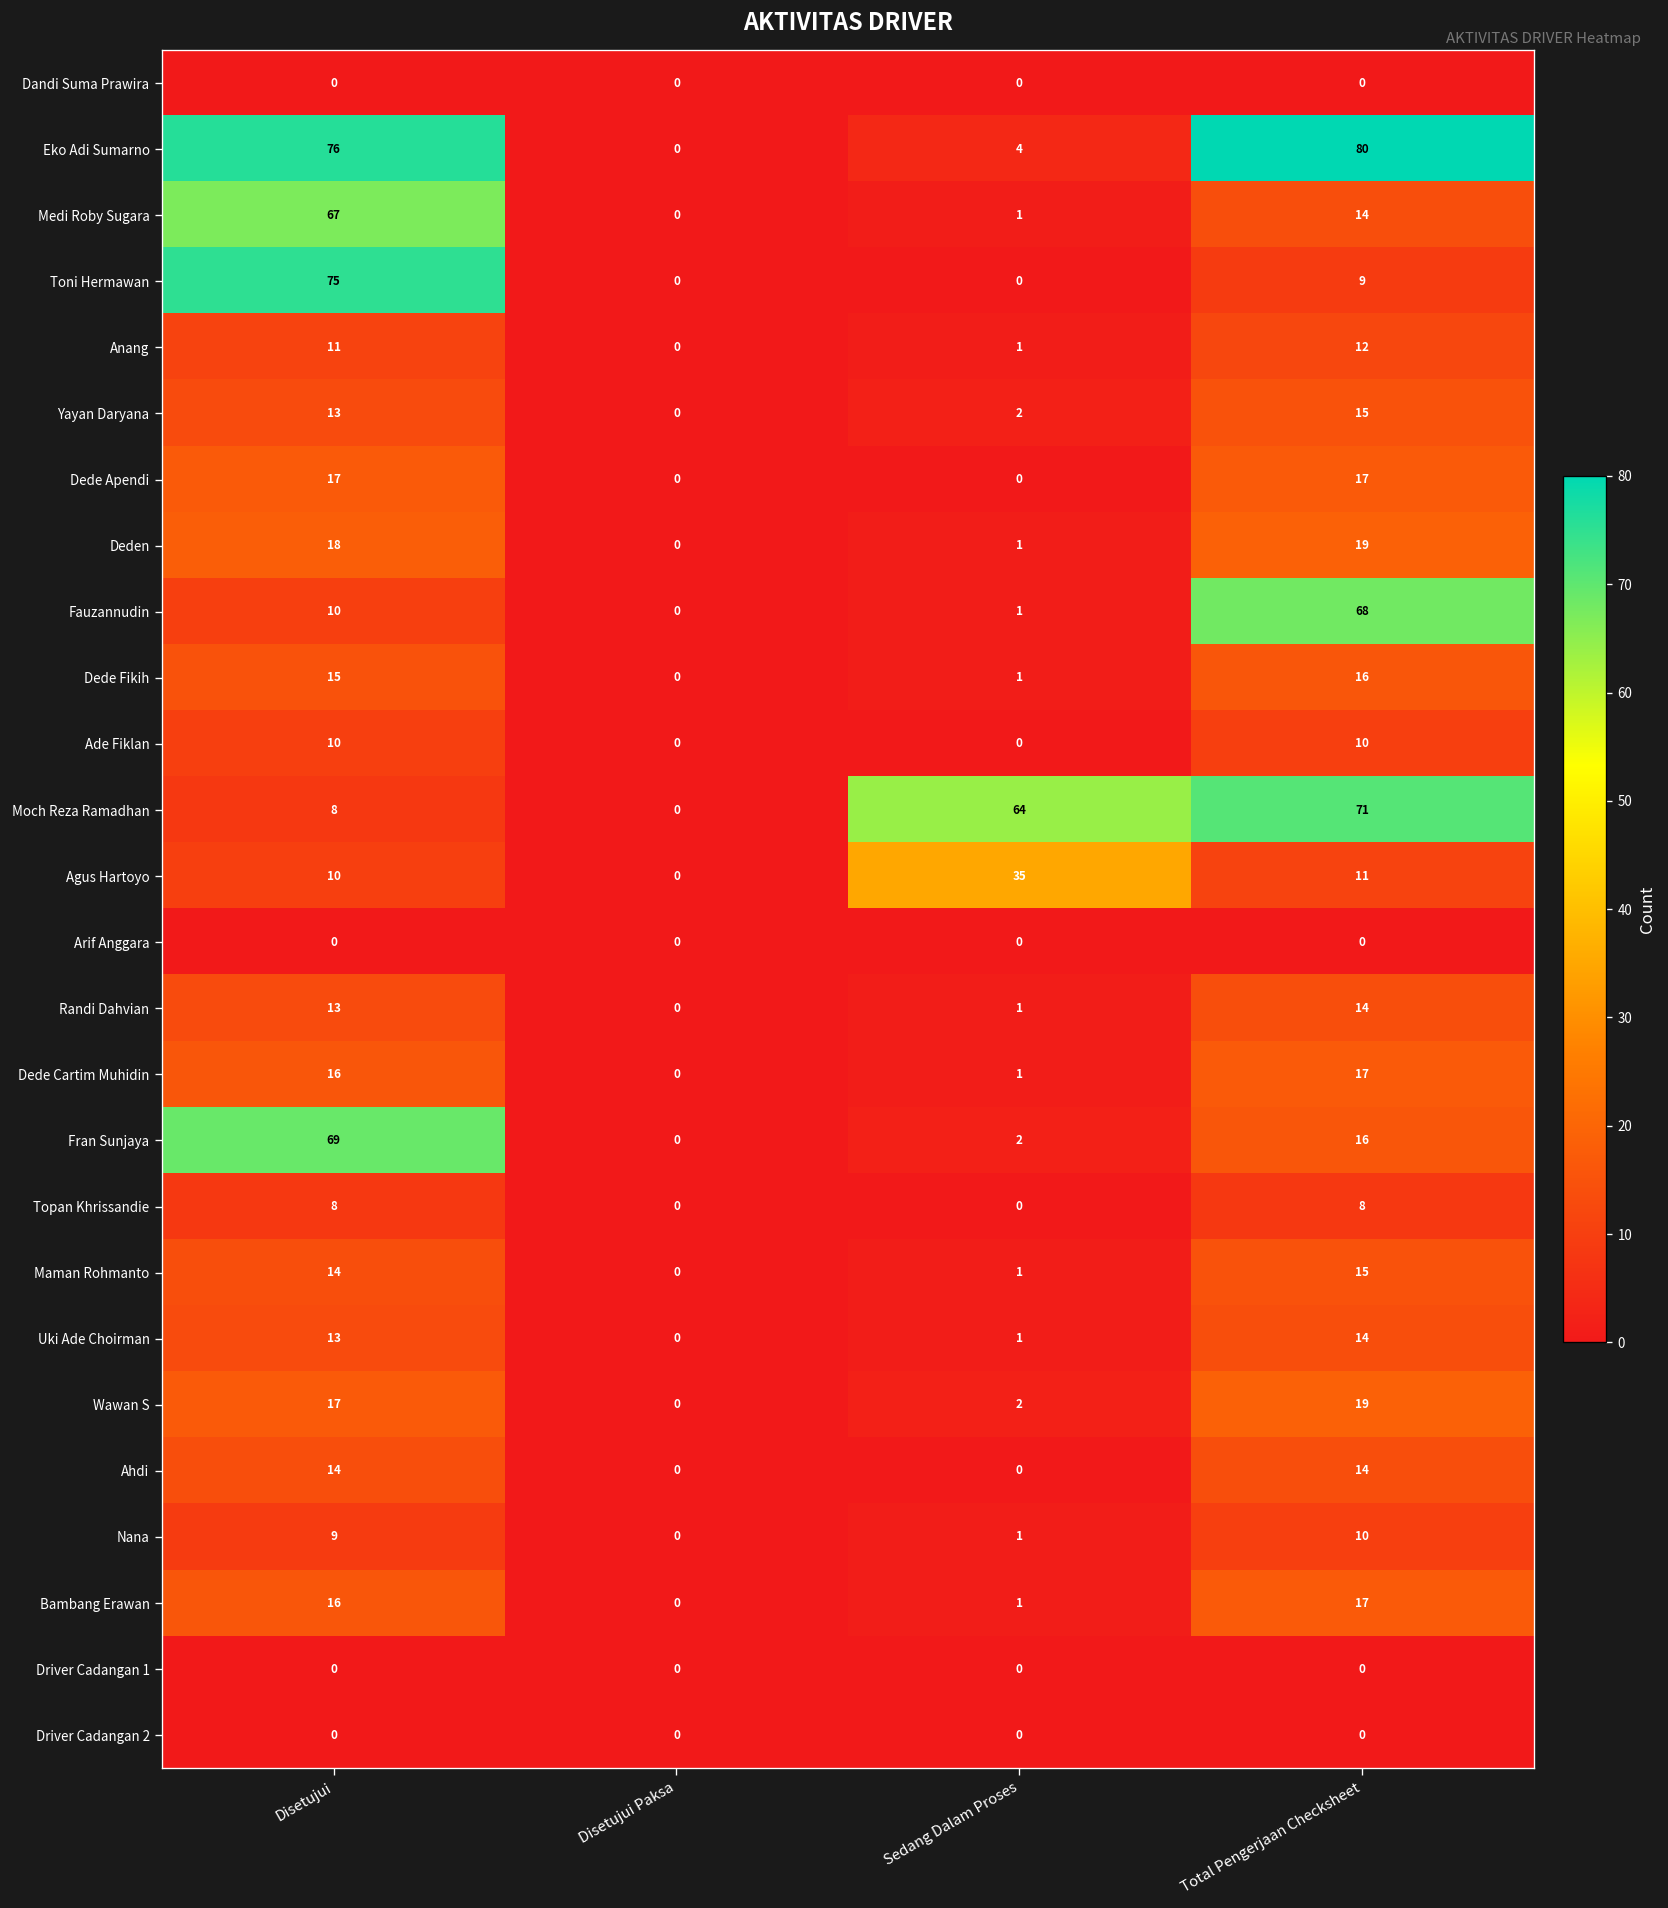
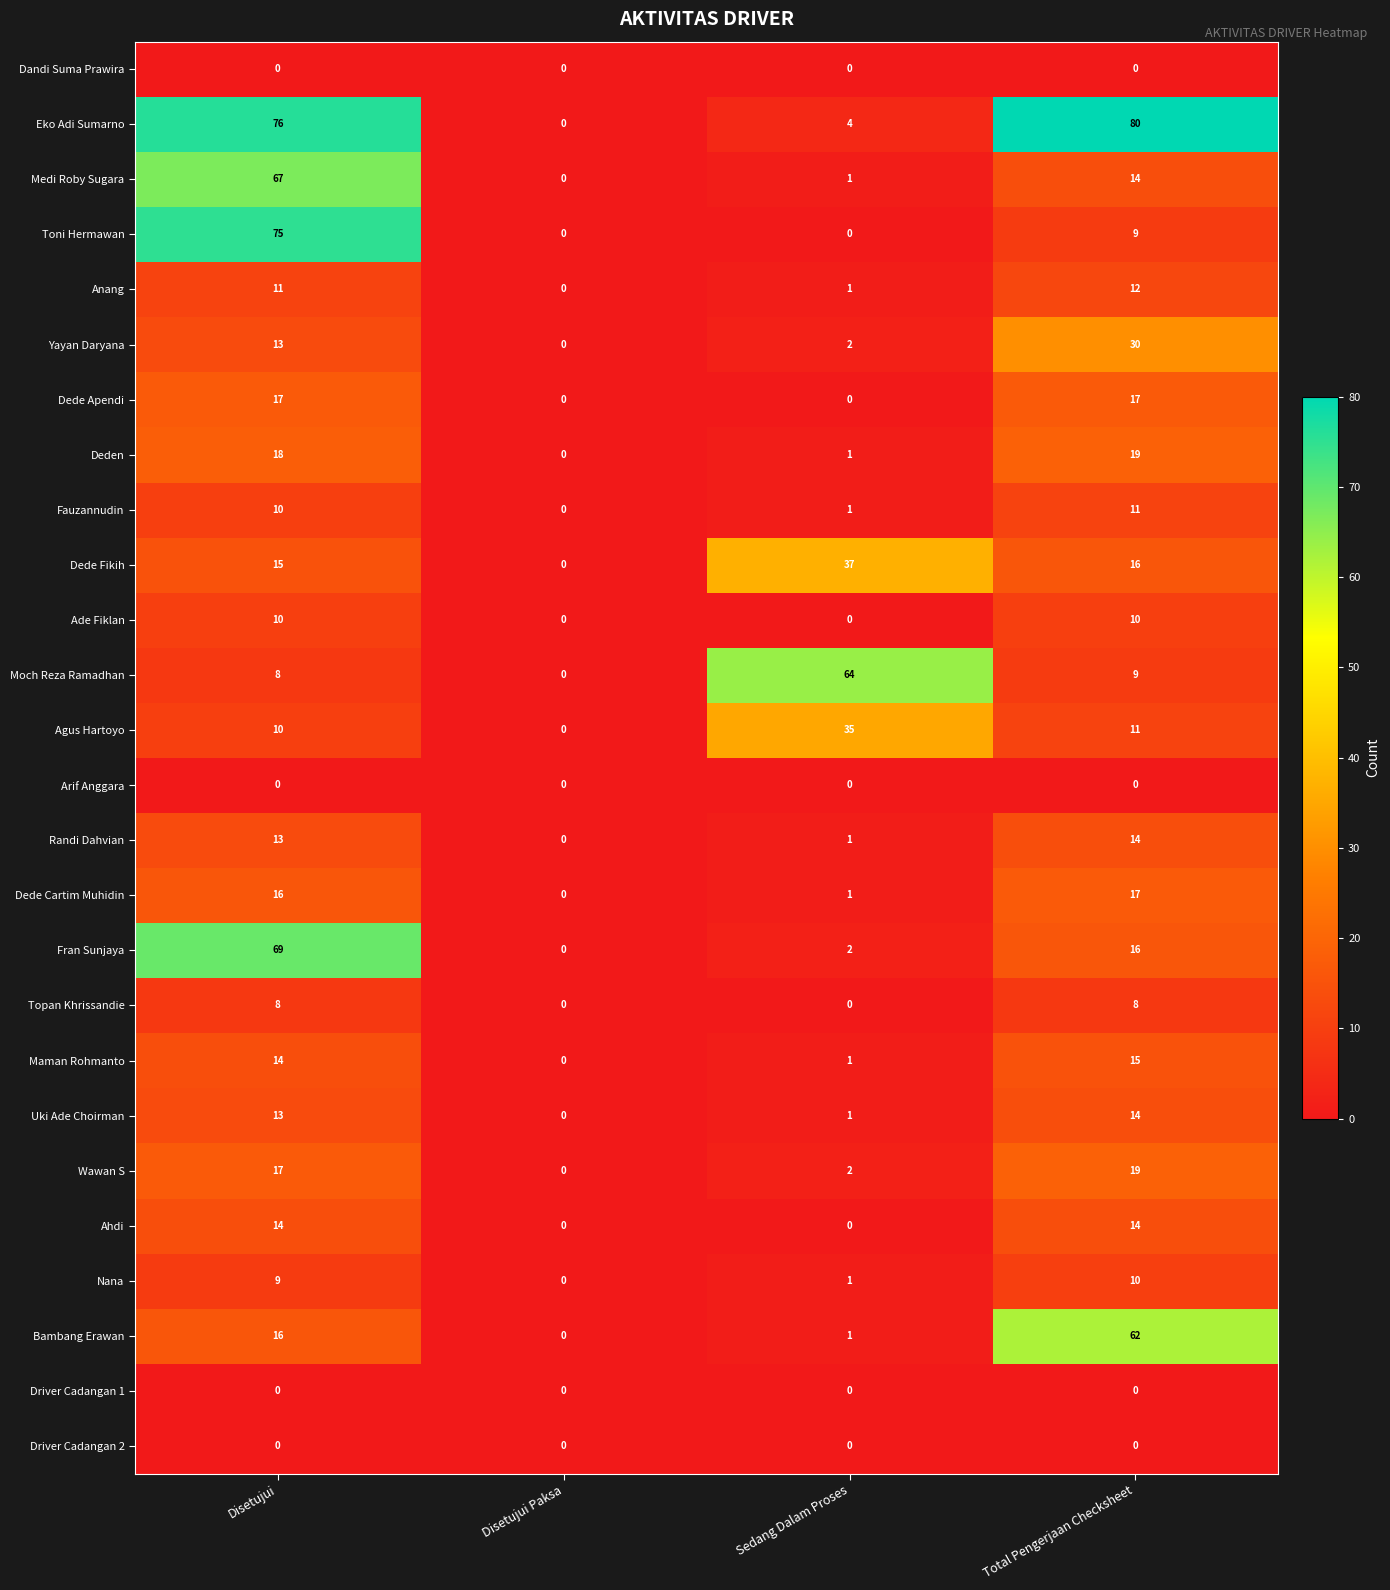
Yayan Daryana, Total Pengerjaan Checksheet: 15 -> 30
Fauzannudin, Total Pengerjaan Checksheet: 68 -> 11
Dede Fikih, Sedang Dalam Proses: 1 -> 37
Moch Reza Ramadhan, Total Pengerjaan Checksheet: 71 -> 9
Bambang Erawan, Total Pengerjaan Checksheet: 17 -> 62
